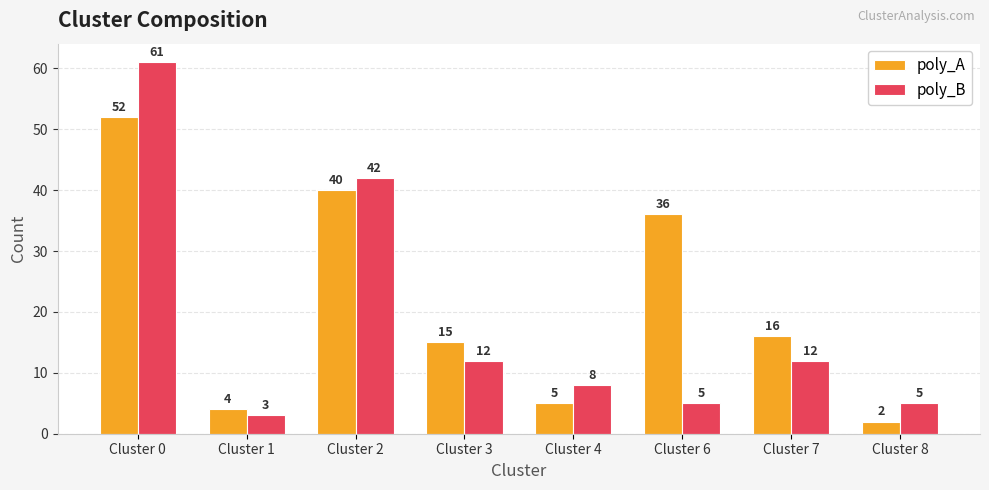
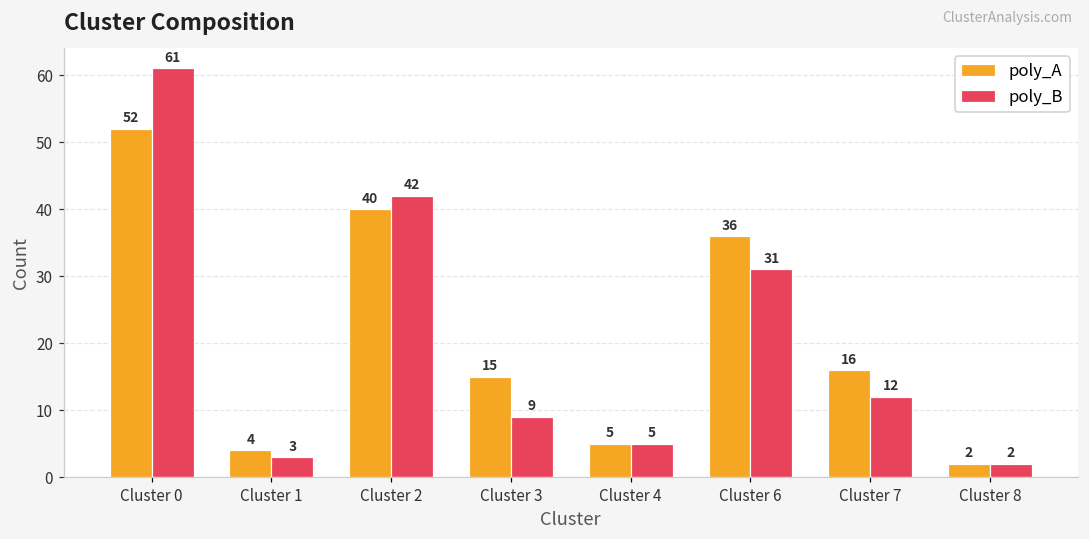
poly_B, Cluster 3: 12 -> 9
poly_B, Cluster 4: 8 -> 5
poly_B, Cluster 6: 5 -> 31
poly_B, Cluster 8: 5 -> 2
